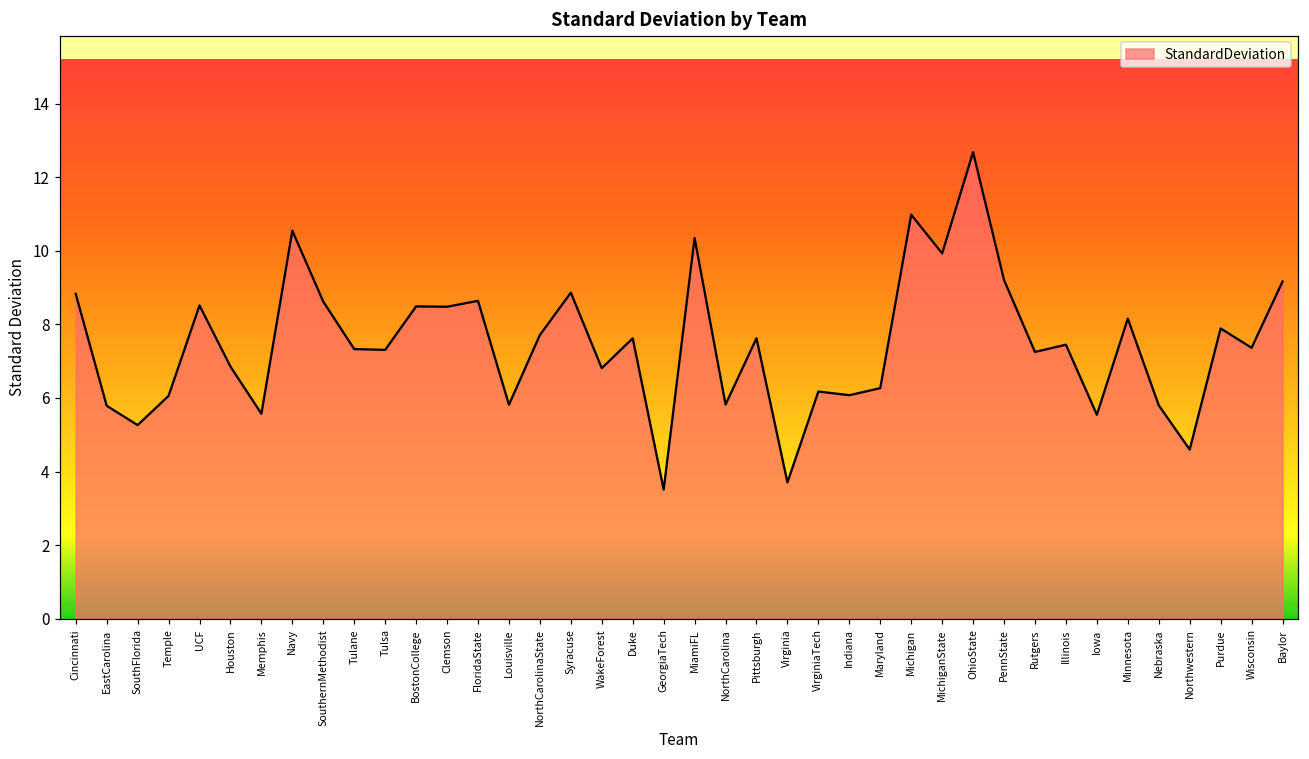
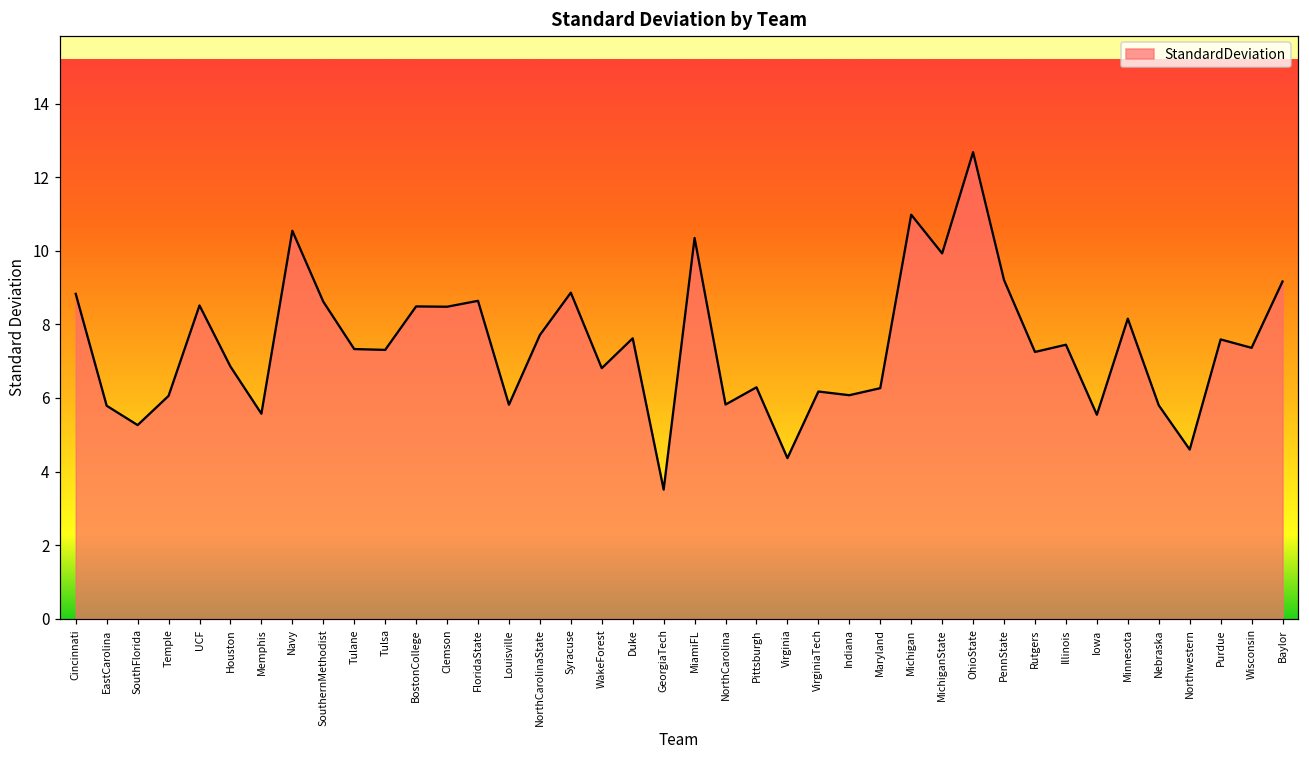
Pittsburgh: 7.6 -> 6.3
Virginia: 3.7 -> 4.4
Purdue: 7.9 -> 7.6
